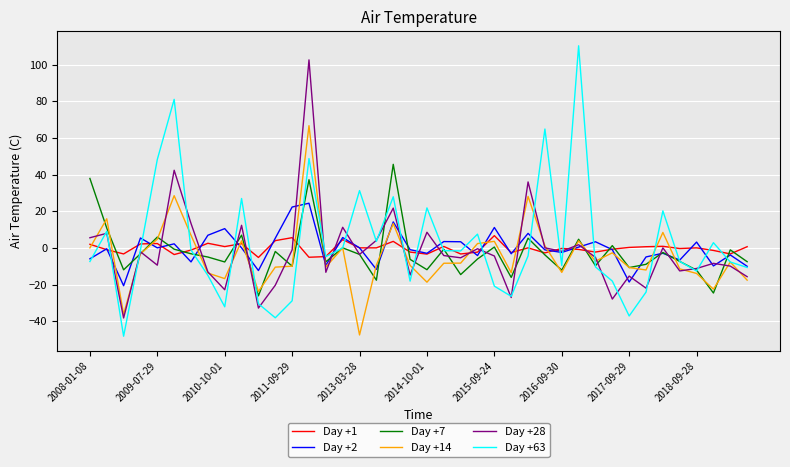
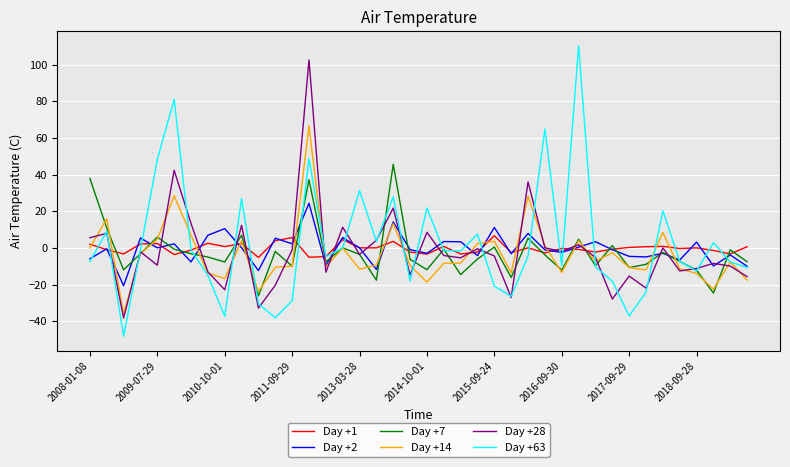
Day +63, 2010-10-01: -32 -> -37
Day +2, 2011-09-29: 22 -> 2
Day +14, 2013-03-28: -48 -> -12
Day +2, 2017-09-29: -19 -> -5
